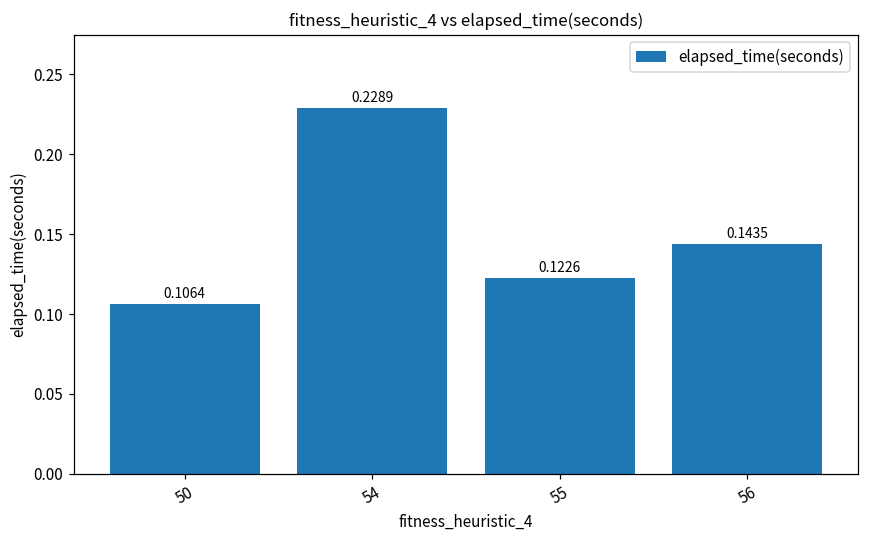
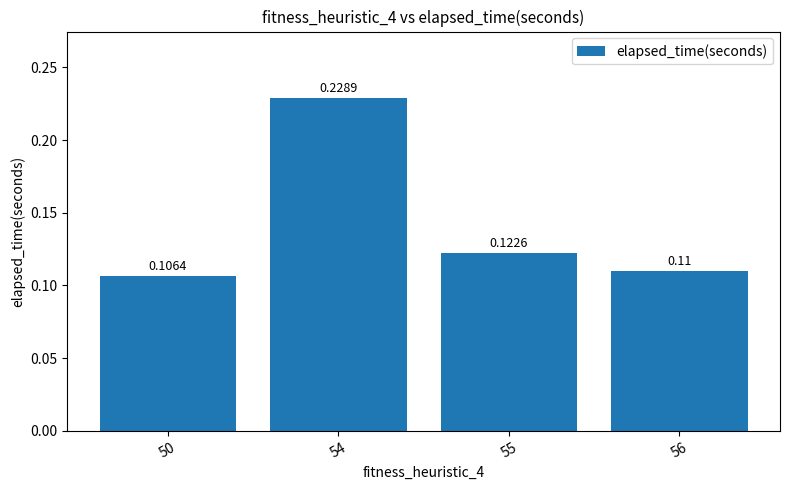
56: 0.1435 -> 0.11
